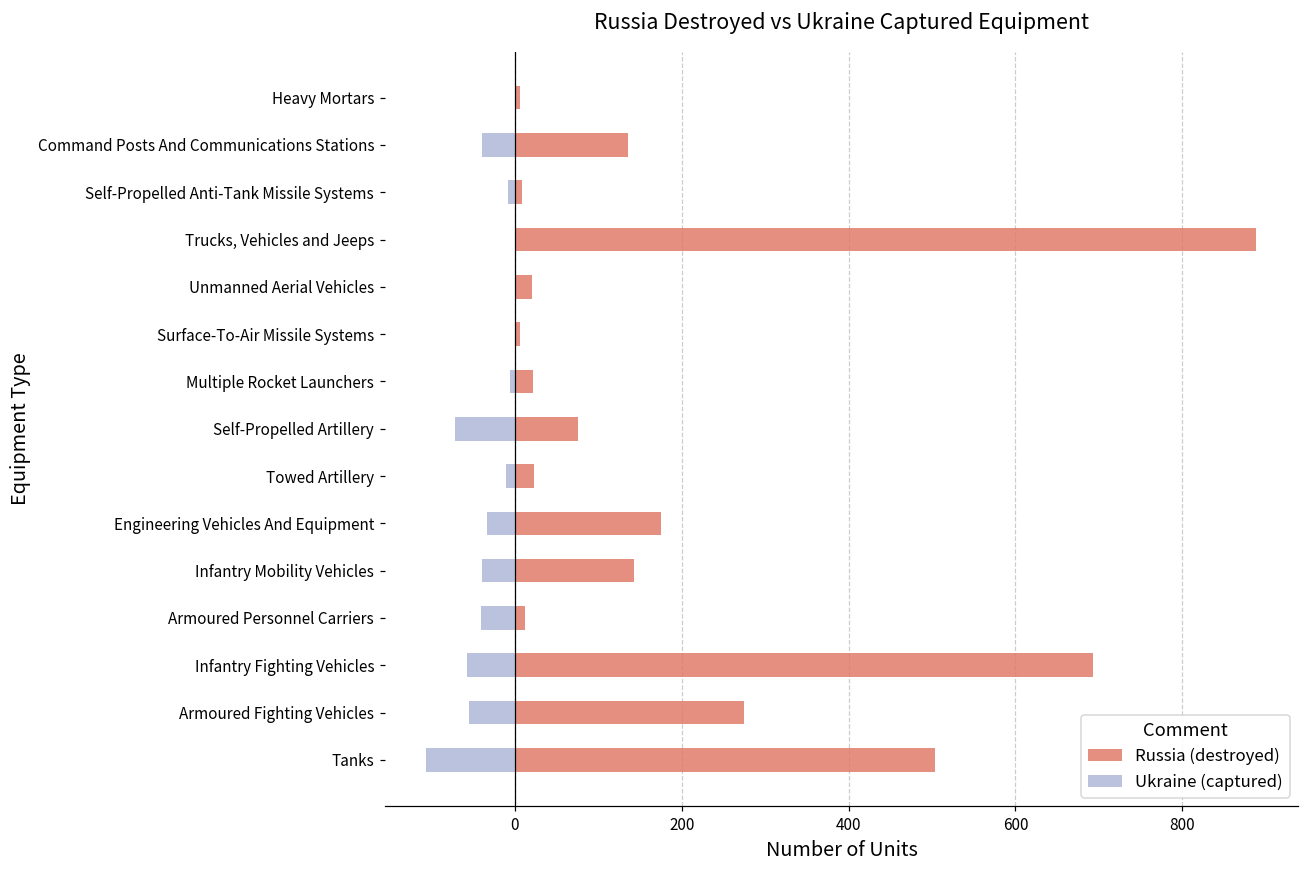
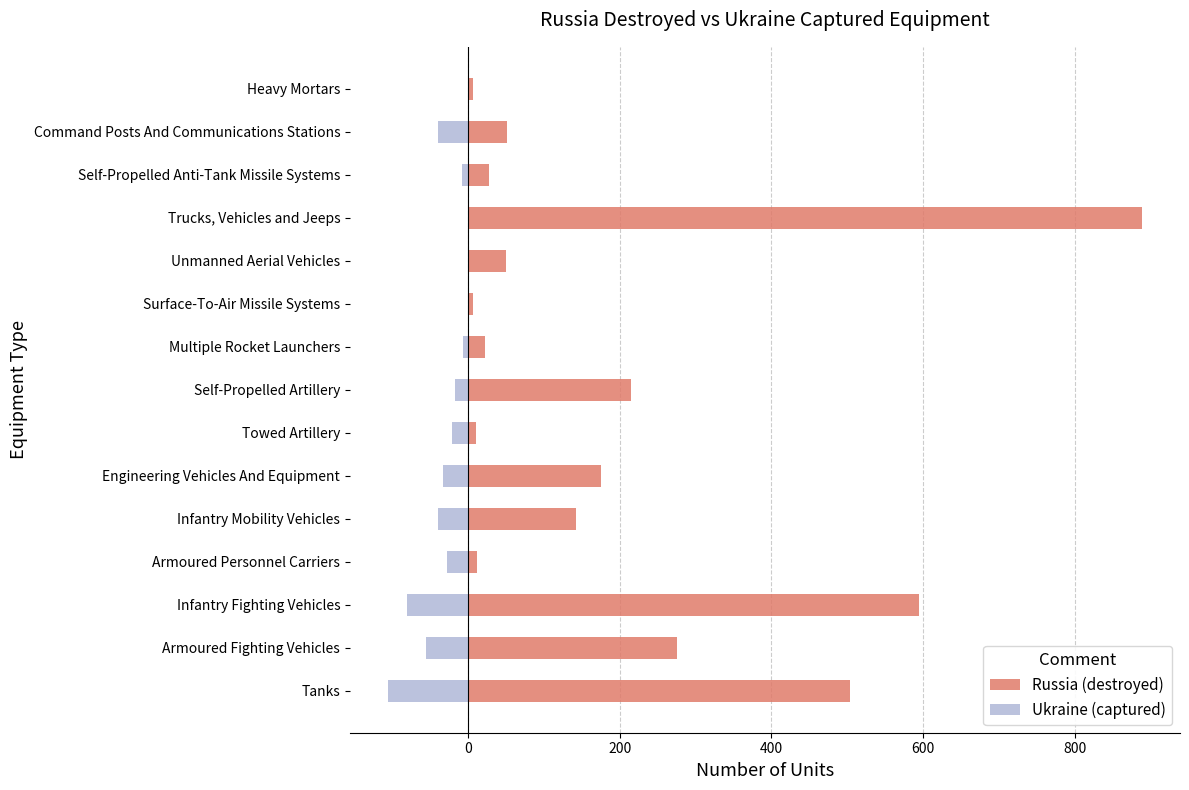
Russia (destroyed), Command Posts And Communications Stations: 140 -> 50
Russia (destroyed), Self-Propelled Anti-Tank Missile Systems: 10 -> 30
Russia (destroyed), Unmanned Aerial Vehicles: 20 -> 50
Russia (destroyed), Self-Propelled Artillery: 80 -> 220
Ukraine (captured), Self-Propelled Artillery: -70 -> -20
Russia (destroyed), Towed Artillery: 20 -> 10
Ukraine (captured), Towed Artillery: -10 -> -20
Ukraine (captured), Armoured Personnel Carriers: -40 -> -30
Russia (destroyed), Infantry Fighting Vehicles: 690 -> 600
Ukraine (captured), Infantry Fighting Vehicles: -60 -> -80
